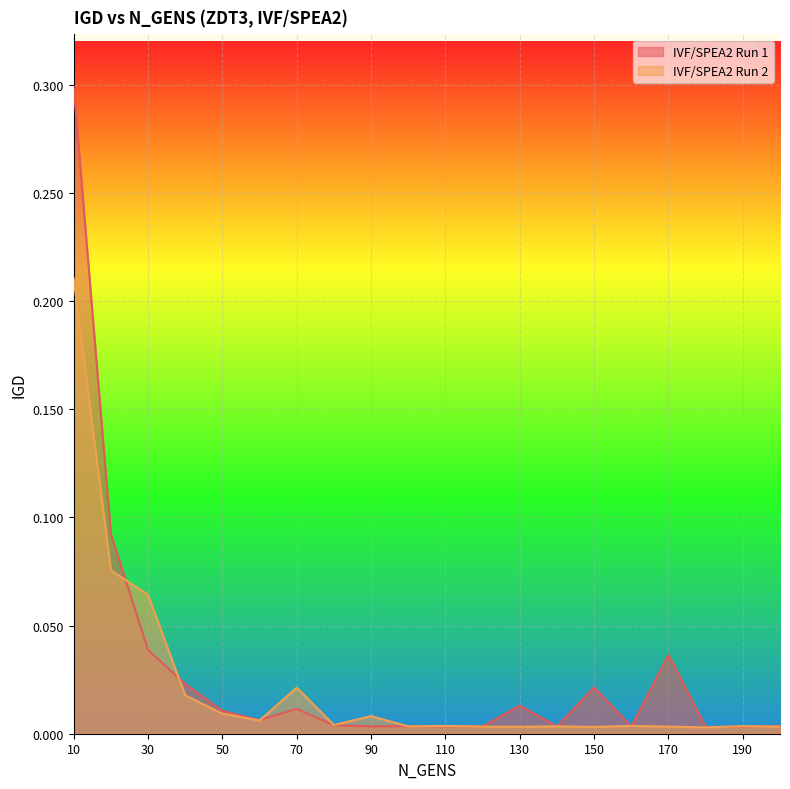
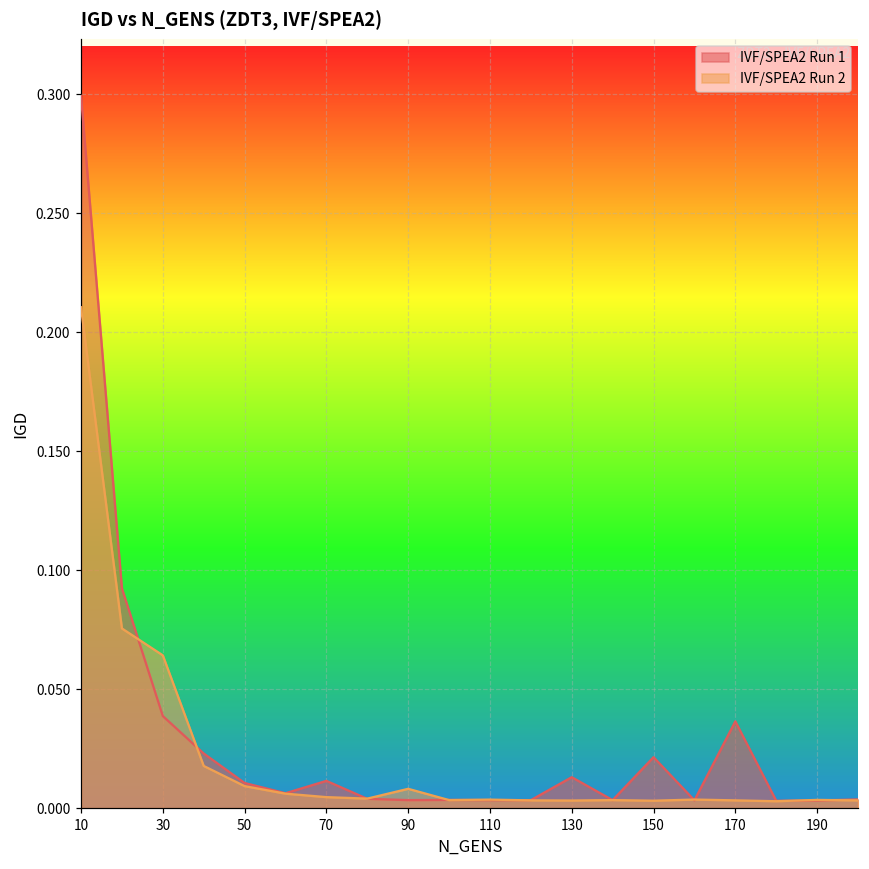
IVF/SPEA2 Run 2, 70: 0.021 -> 0.005
